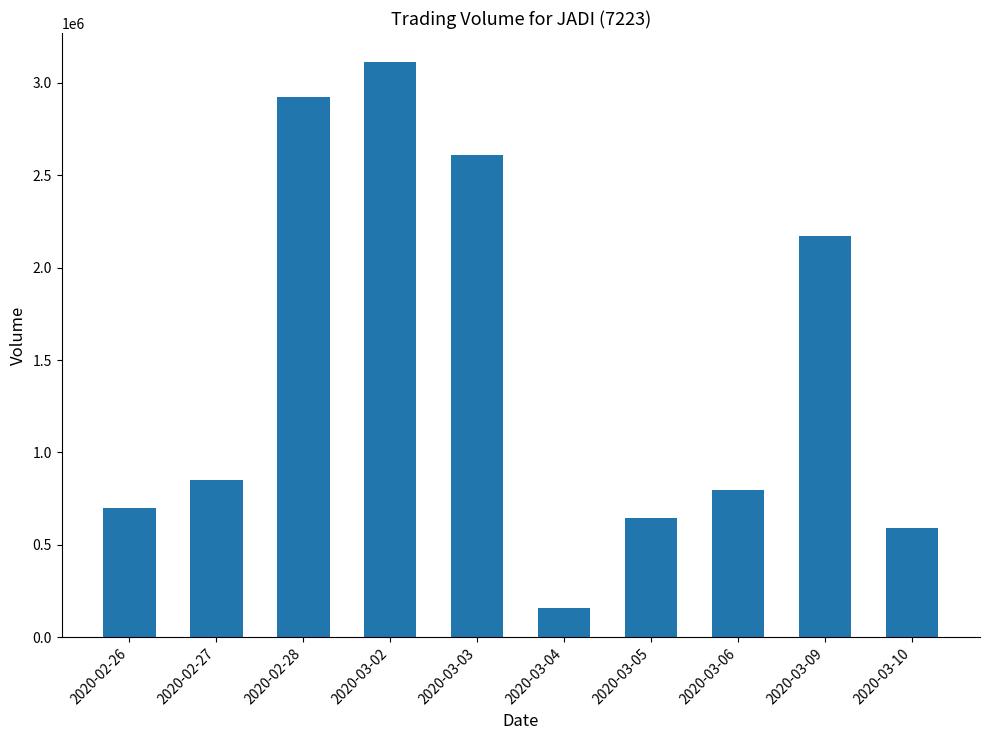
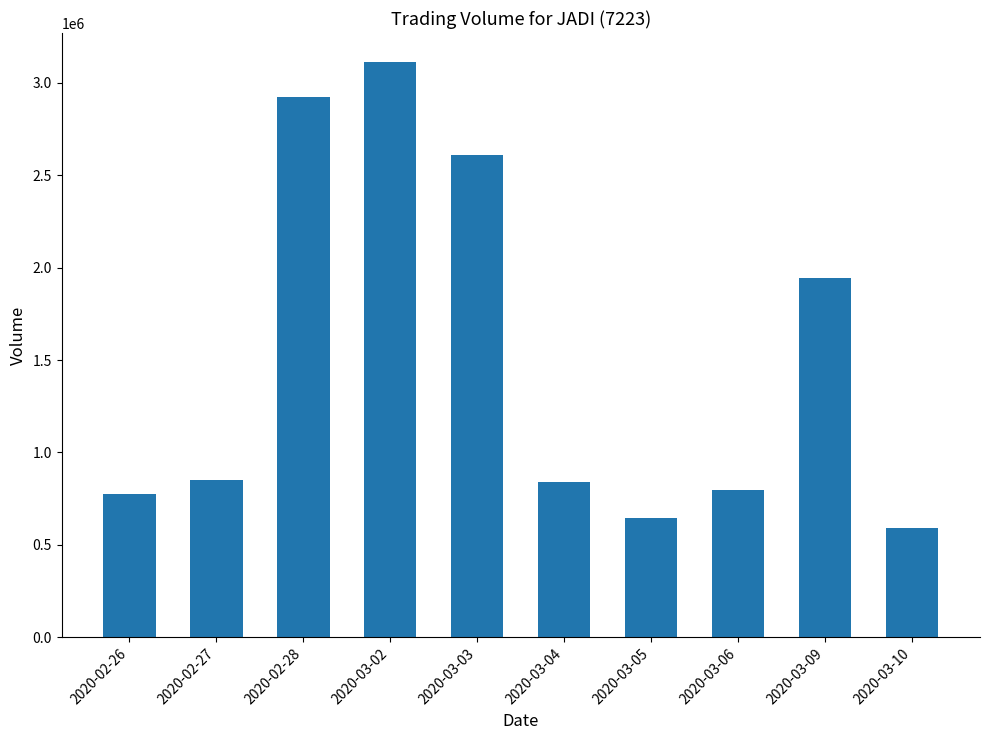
2020-02-26: 700000 -> 780000
2020-03-04: 160000 -> 840000
2020-03-09: 2170000 -> 1950000
